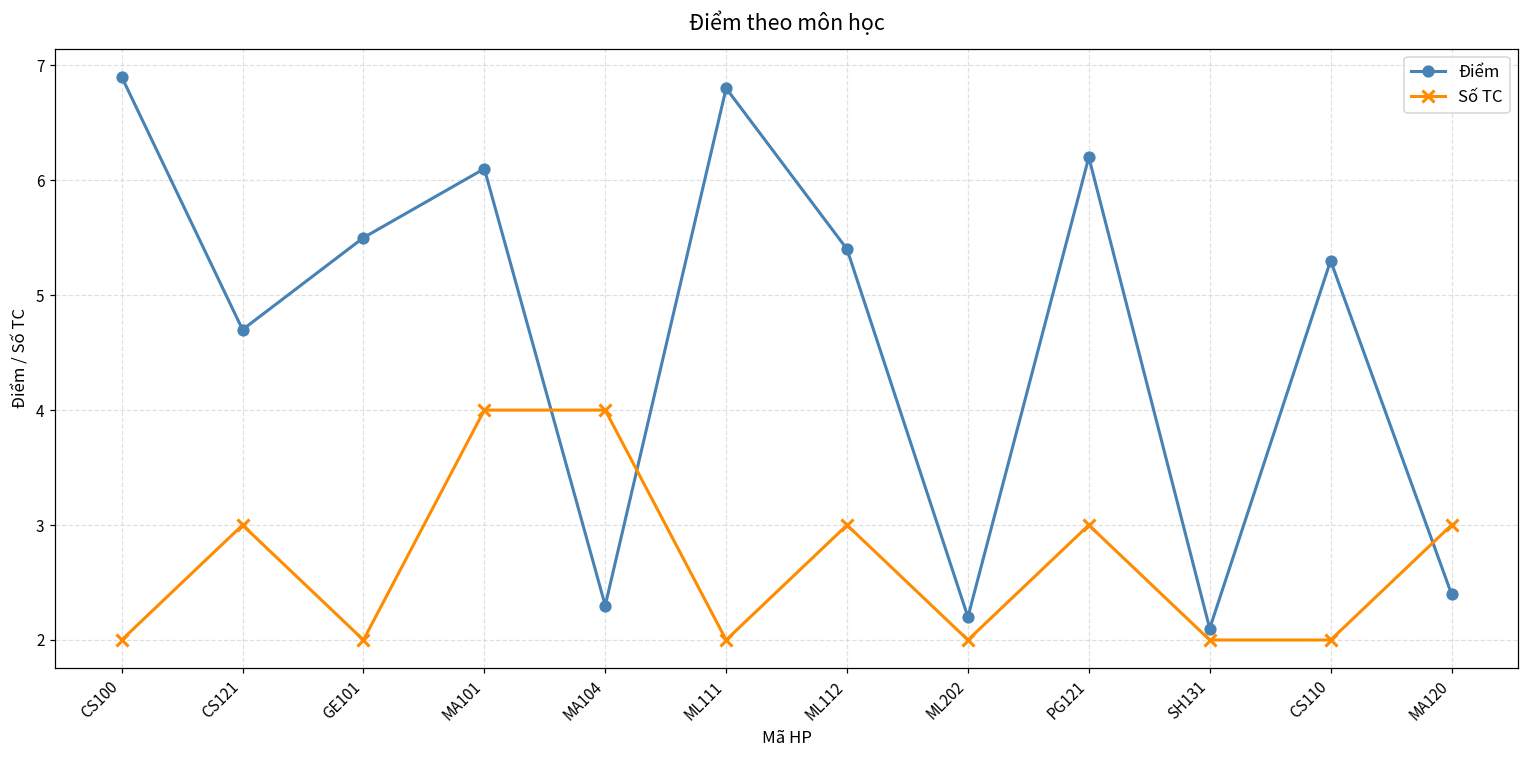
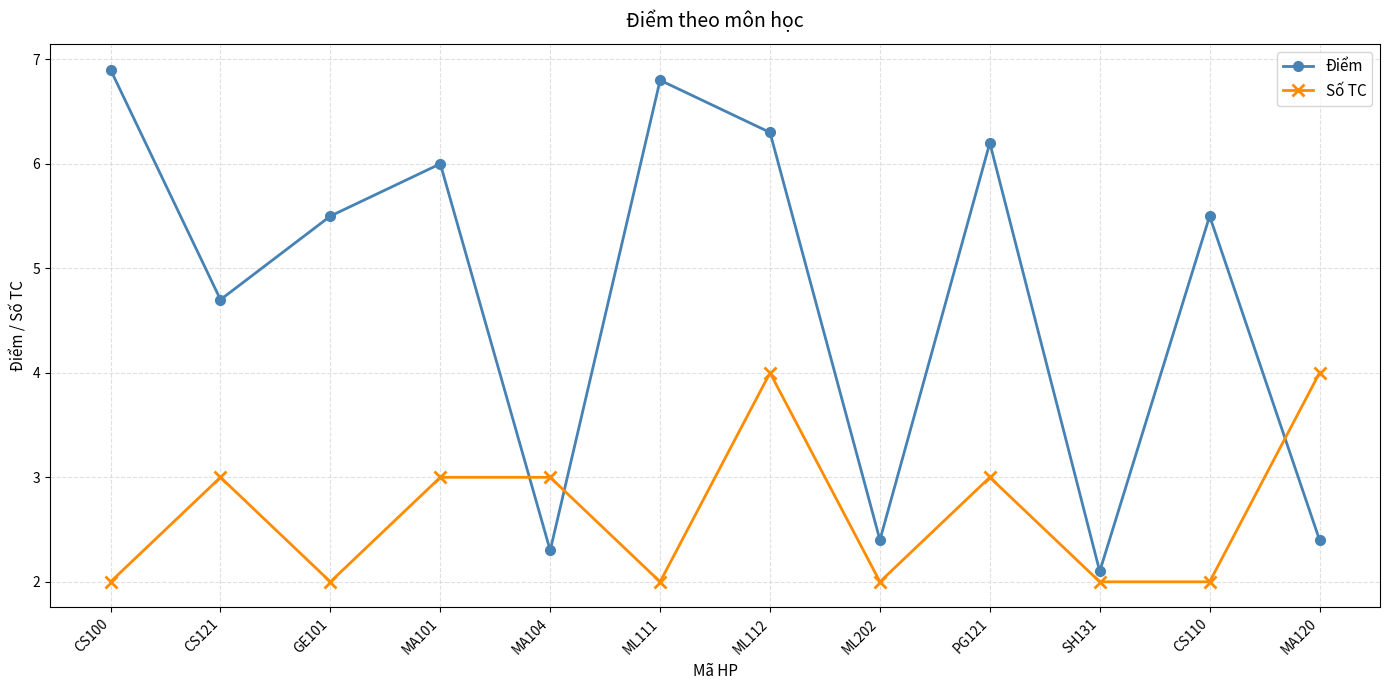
Điểm, MA101: 6.1 -> 6.0
Số TC, MA101: 4 -> 3
Số TC, MA104: 4 -> 3
Điểm, ML112: 5.4 -> 6.3
Số TC, ML112: 3 -> 4
Điểm, ML202: 2.2 -> 2.4
Điểm, CS110: 5.3 -> 5.5
Số TC, MA120: 3 -> 4
